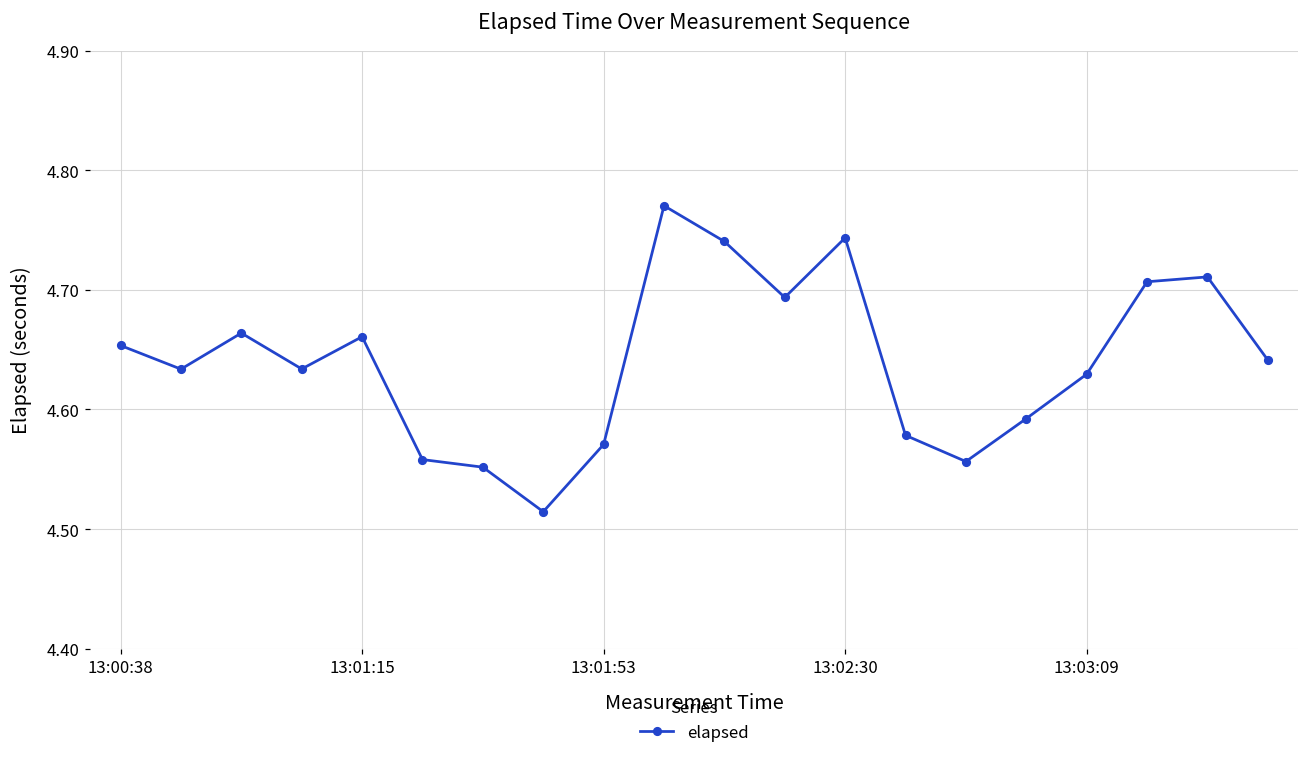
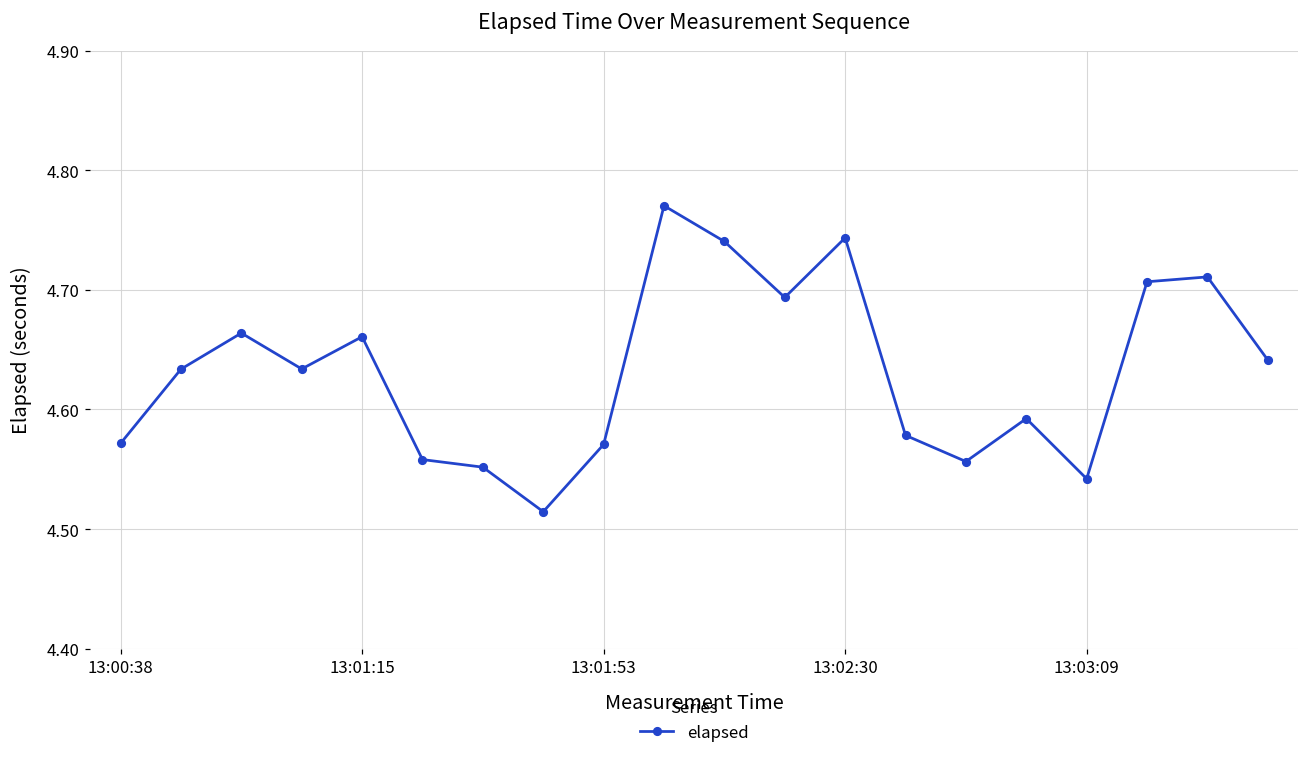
13:00:38: 4.653 -> 4.572
13:03:09: 4.629 -> 4.542
